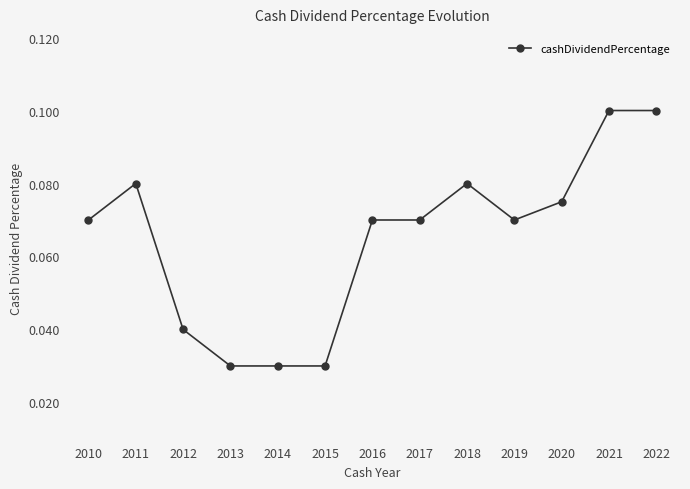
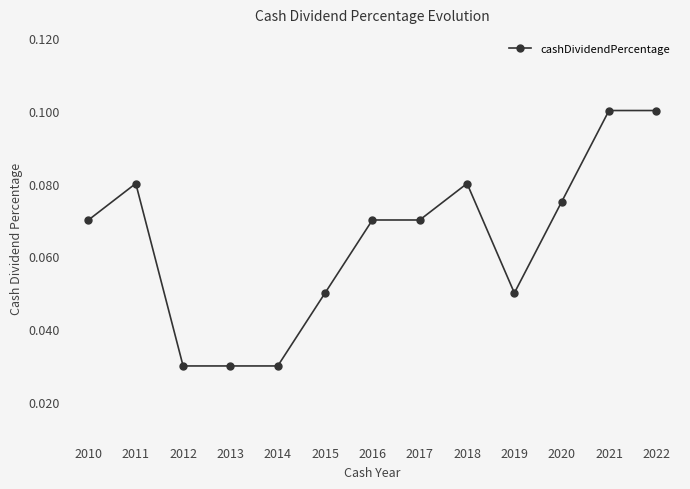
2012: 0.04 -> 0.03
2015: 0.03 -> 0.05
2019: 0.07 -> 0.05
